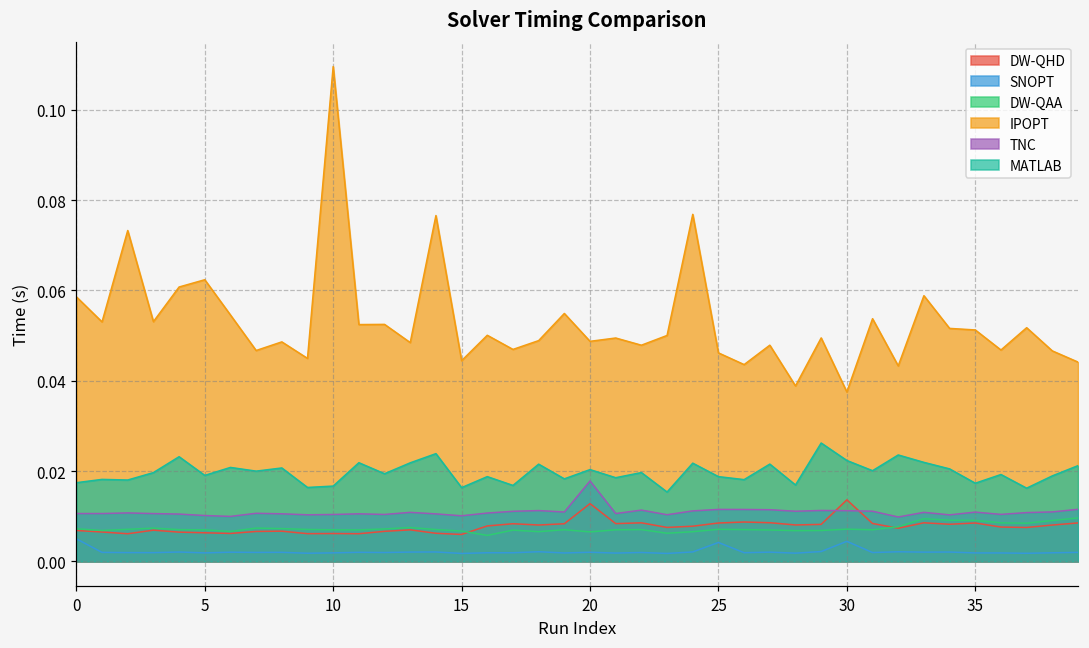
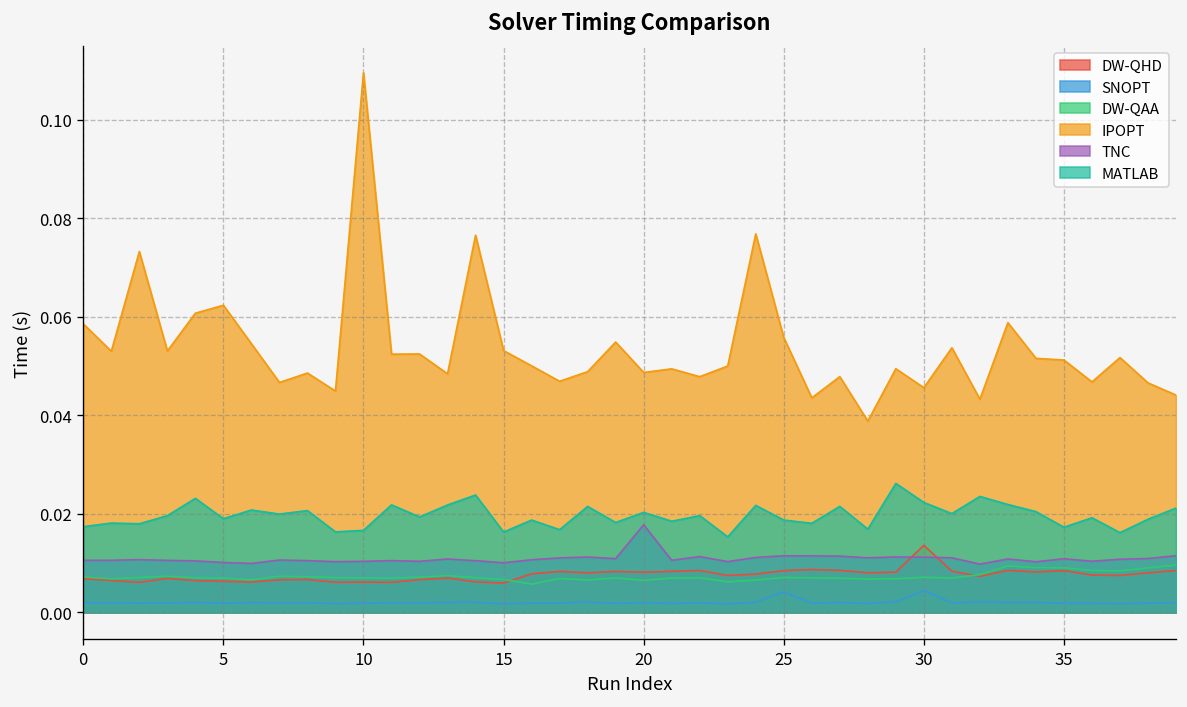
SNOPT, 0: 0.005 -> 0.002
IPOPT, 15: 0.044 -> 0.053
DW-QHD, 20: 0.013 -> 0.008
IPOPT, 25: 0.046 -> 0.056
IPOPT, 30: 0.038 -> 0.046
